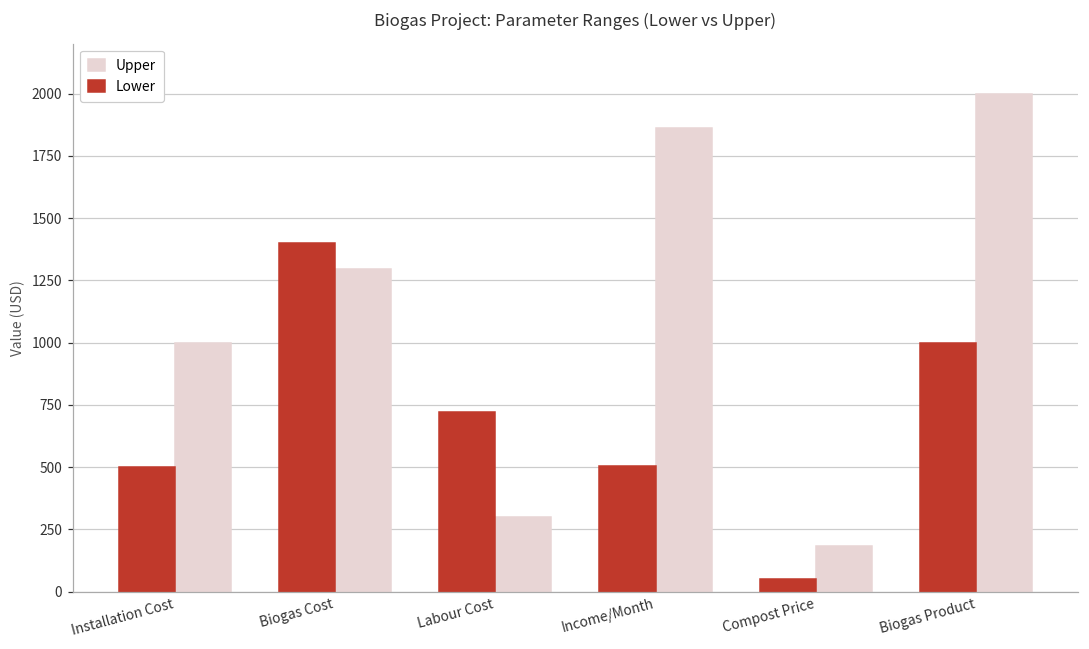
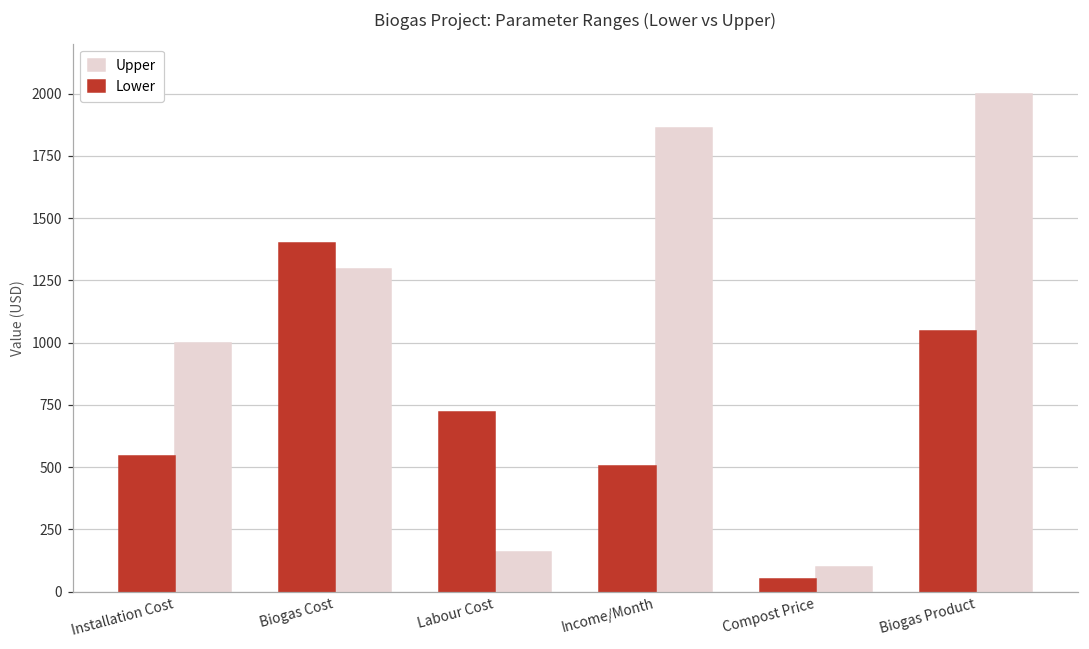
Lower, Installation Cost: 500 -> 540
Upper, Labour Cost: 300 -> 160
Upper, Compost Price: 190 -> 100
Lower, Biogas Product: 1000 -> 1050
